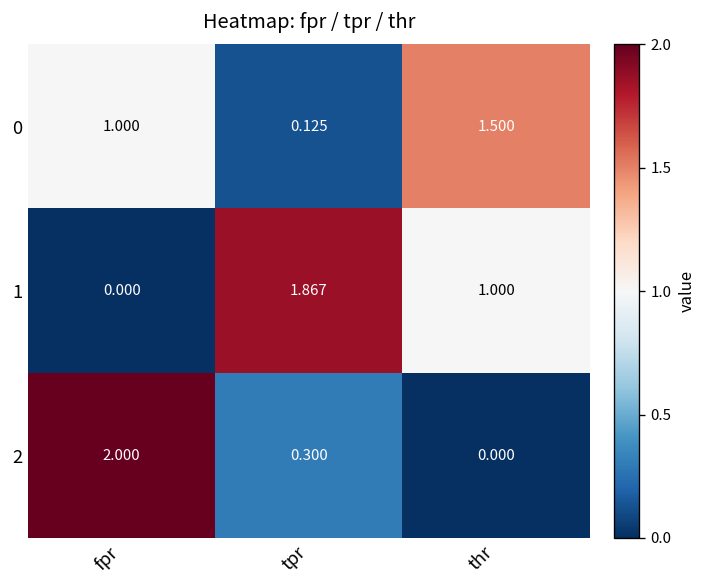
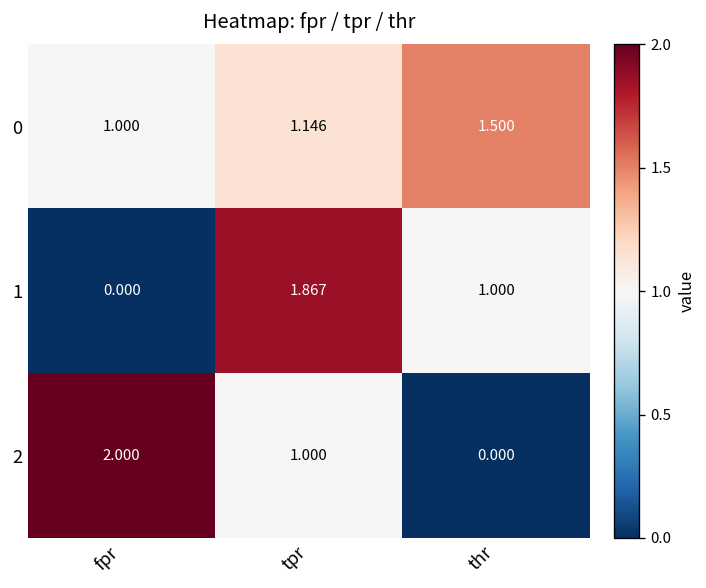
0, tpr: 0.125 -> 1.146
2, tpr: 0.300 -> 1.000
